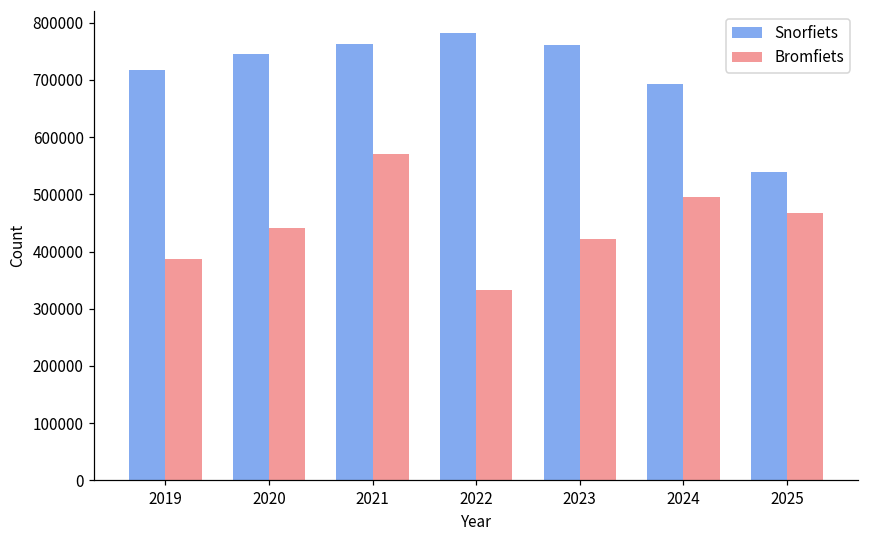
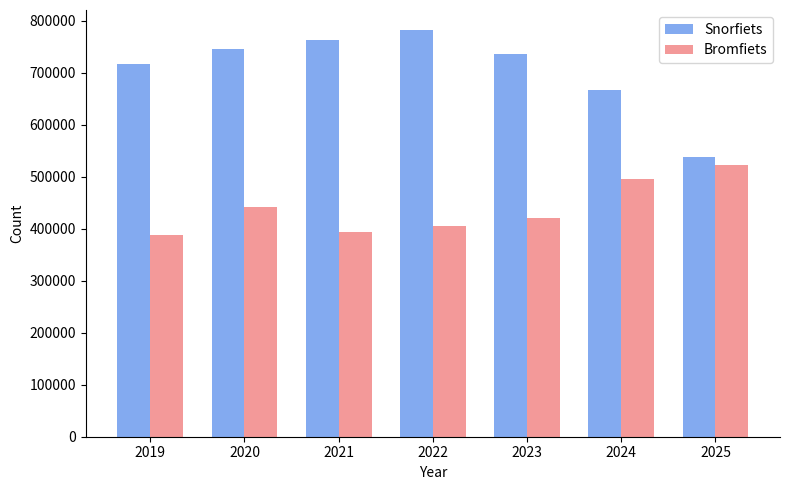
Bromfiets, 2021: 570000 -> 390000
Bromfiets, 2022: 330000 -> 400000
Snorfiets, 2023: 760000 -> 740000
Snorfiets, 2024: 690000 -> 670000
Bromfiets, 2025: 470000 -> 520000
